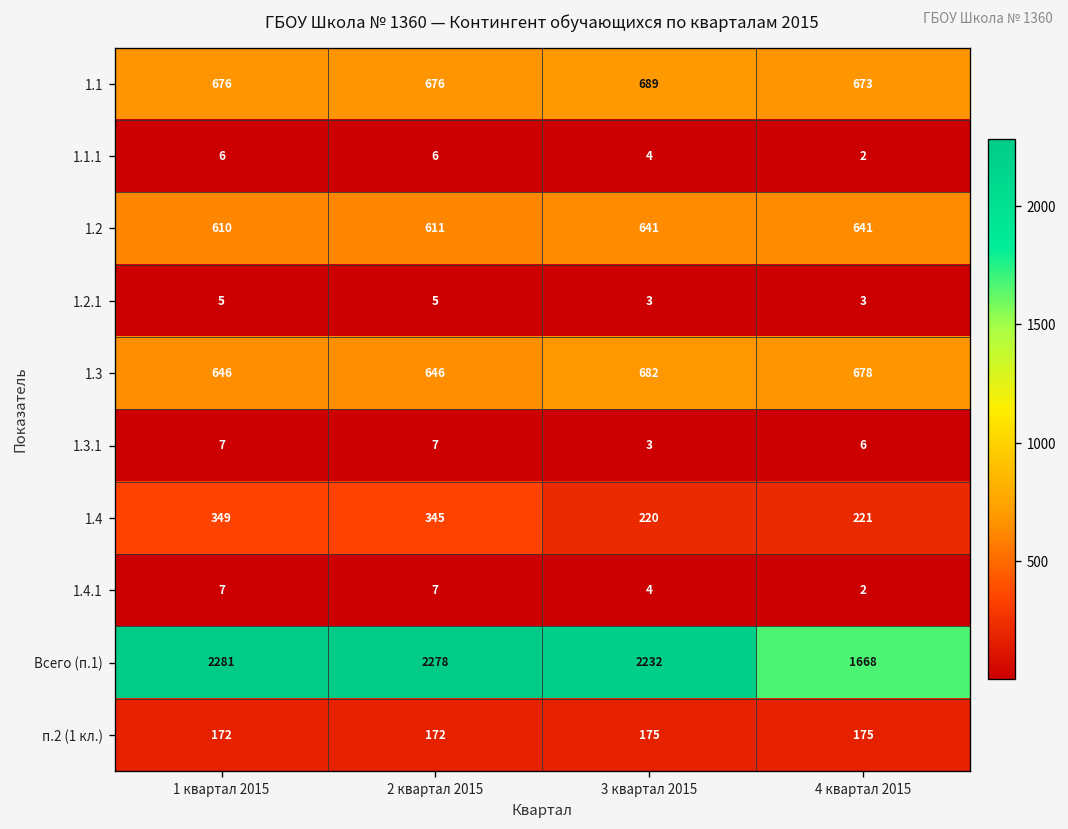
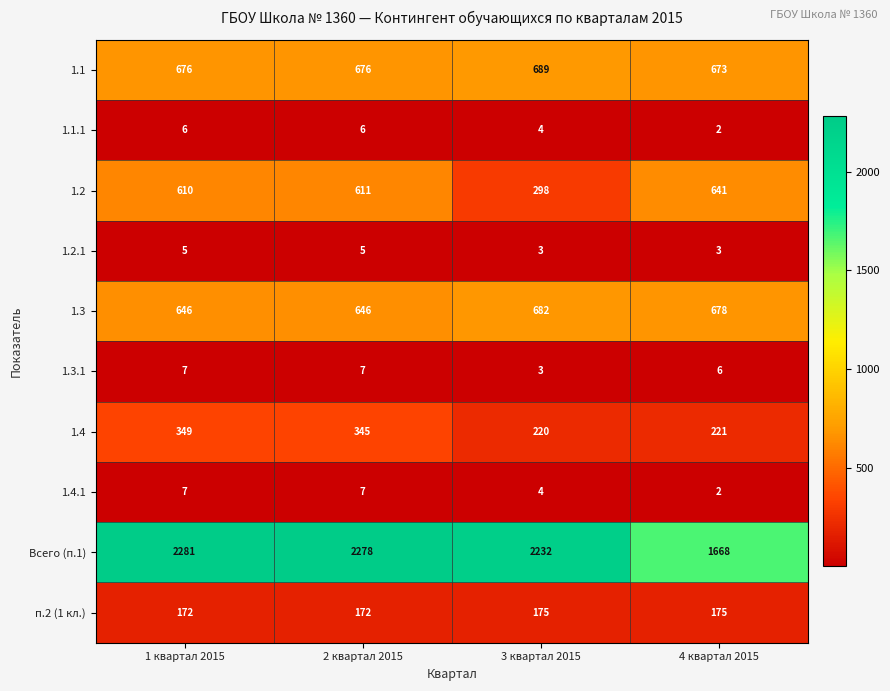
1.2, 3 квартал 2015: 641 -> 298
